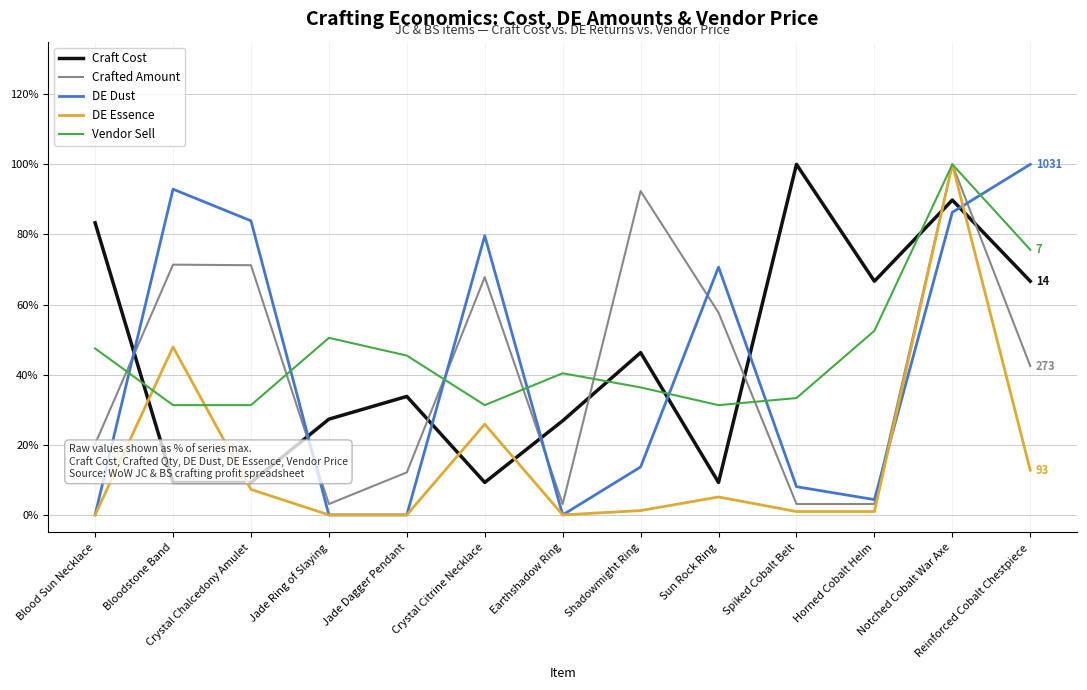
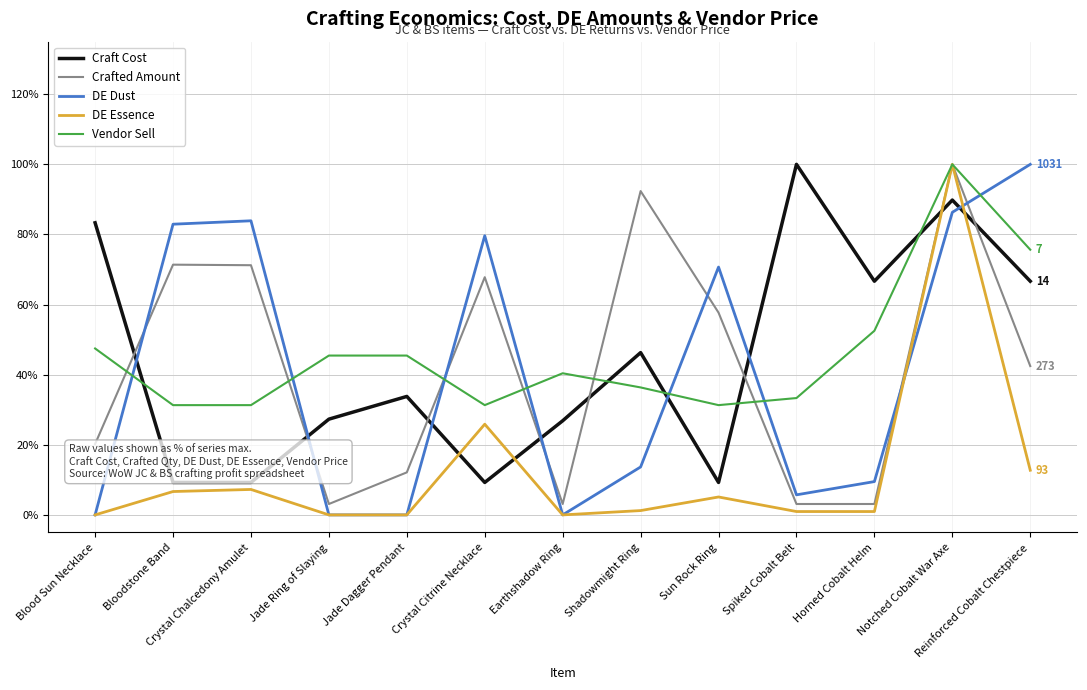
DE Dust, Bloodstone Band: 93% -> 83%
DE Essence, Bloodstone Band: 48% -> 7%
Vendor Sell, Jade Ring of Slaying: 51% -> 45%
DE Dust, Spiked Cobalt Belt: 8% -> 6%
DE Dust, Horned Cobalt Helm: 4% -> 10%
